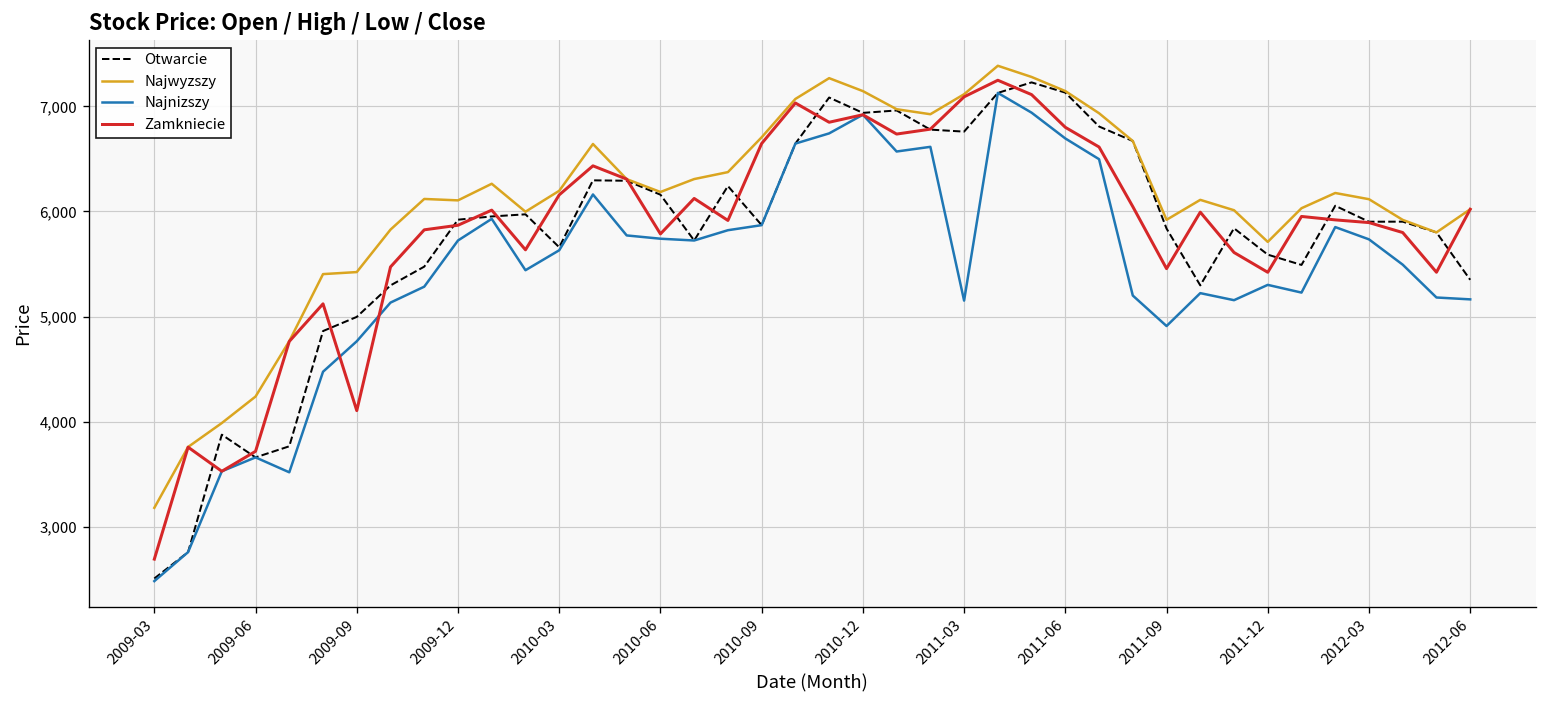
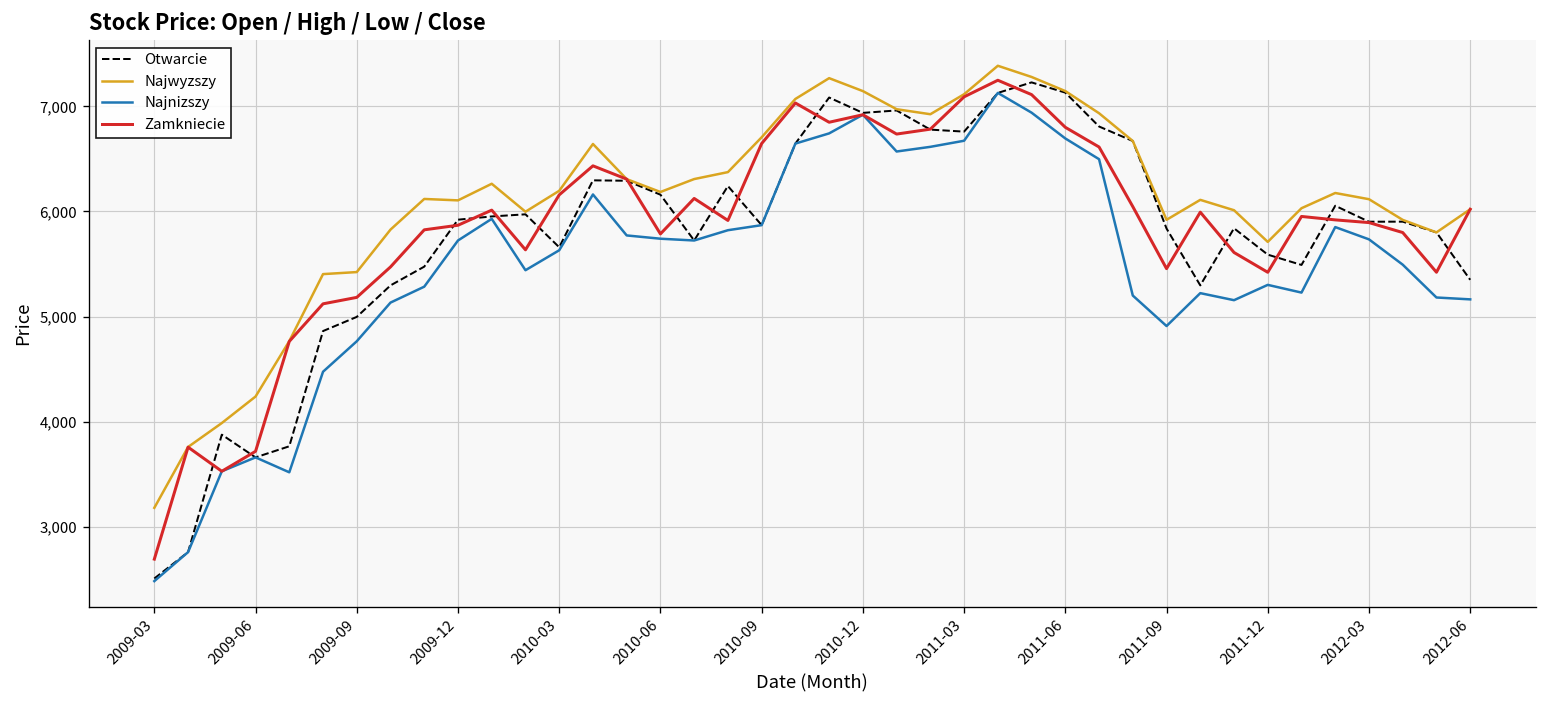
Zamkniecie, 2009-09: 4,100 -> 5,200
Najnizszy, 2011-03: 5,200 -> 6,700
